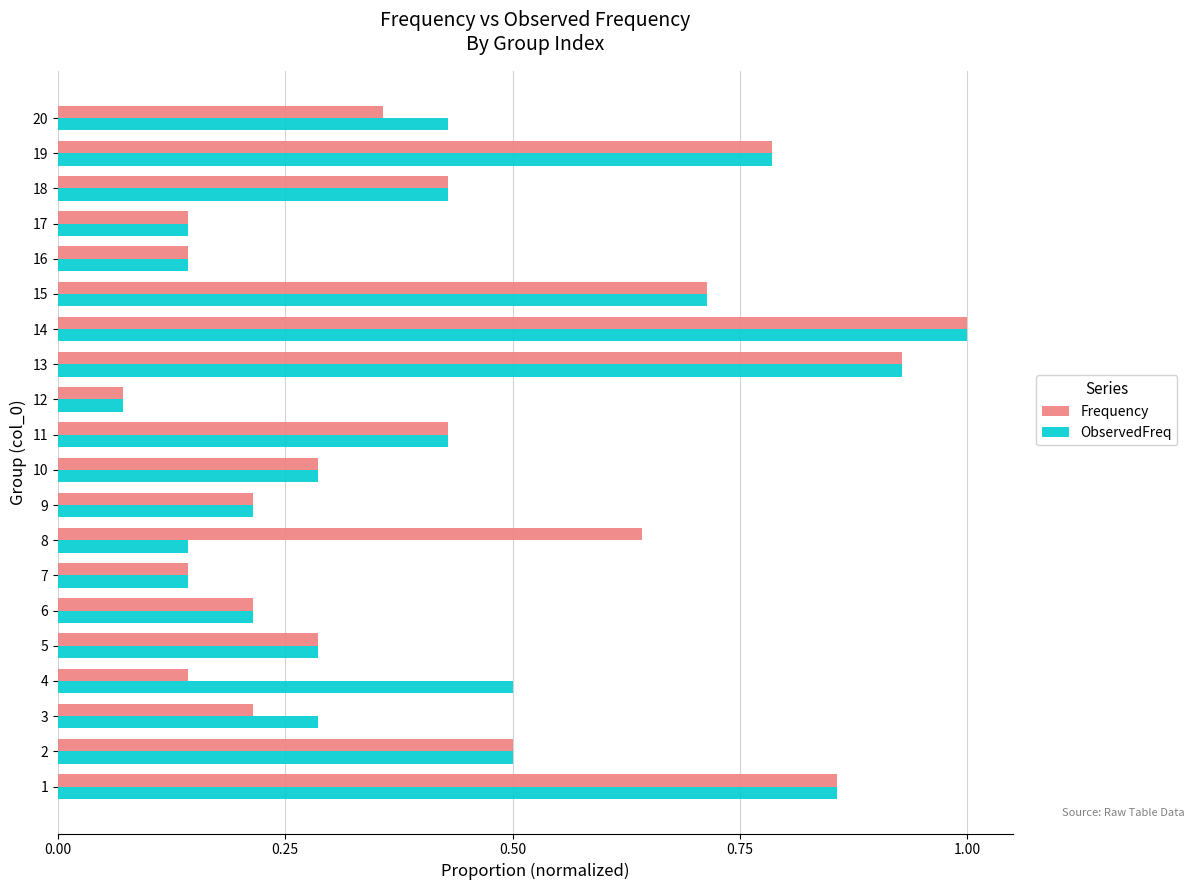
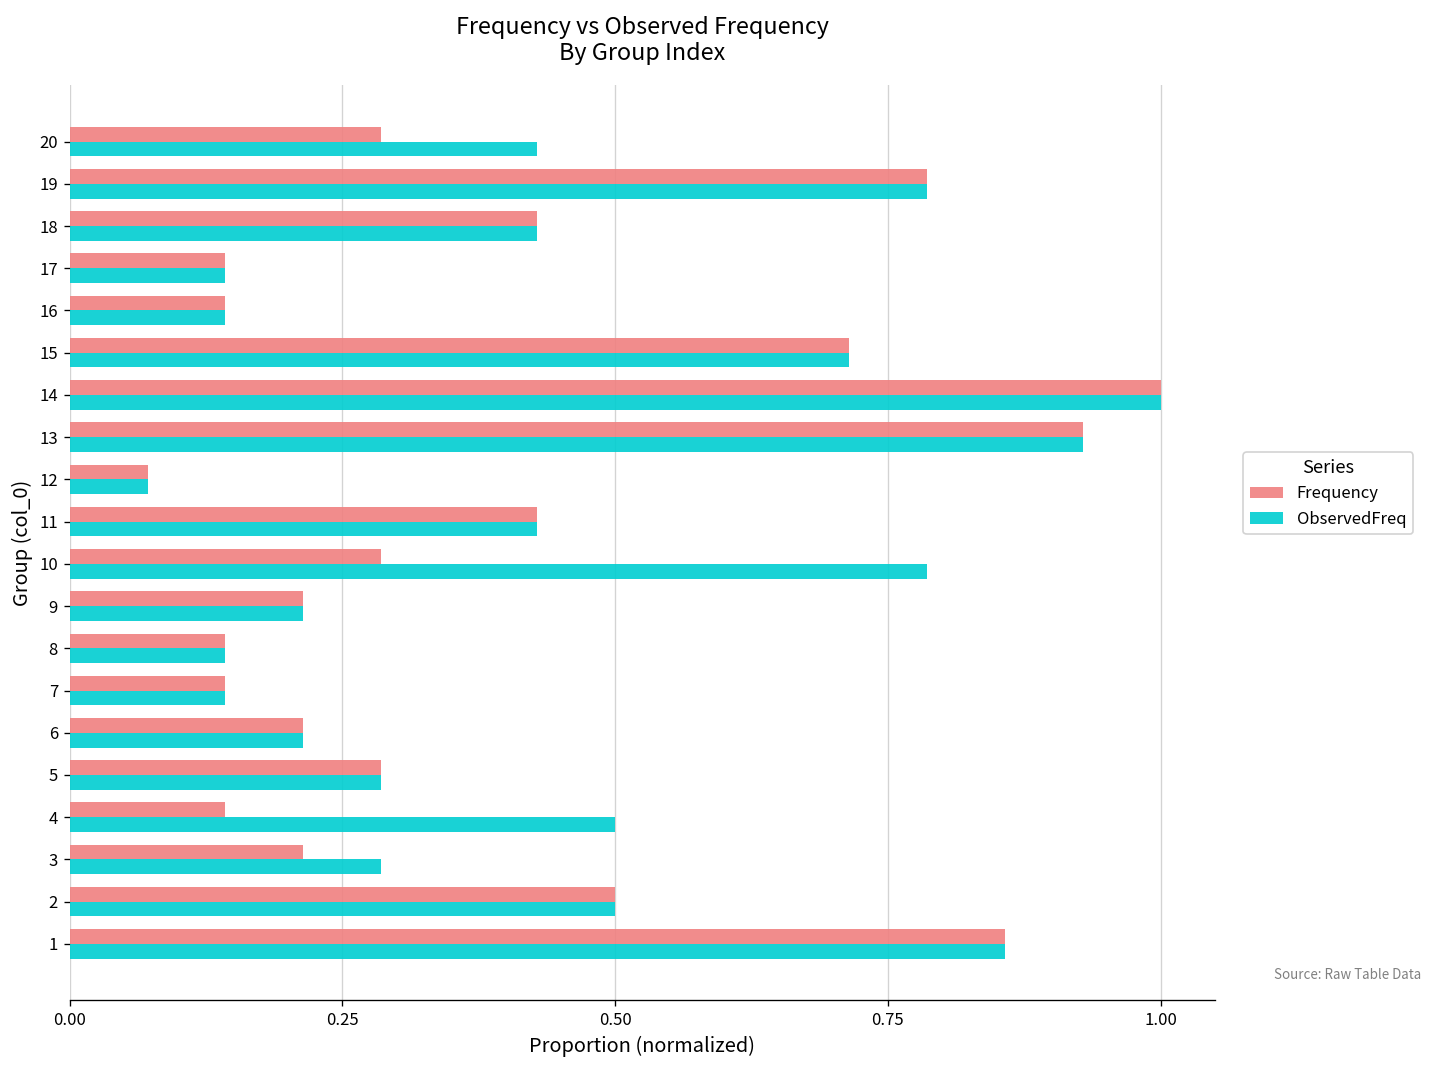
Frequency, 20: 0.36 -> 0.29
ObservedFreq, 10: 0.29 -> 0.79
Frequency, 8: 0.64 -> 0.14
